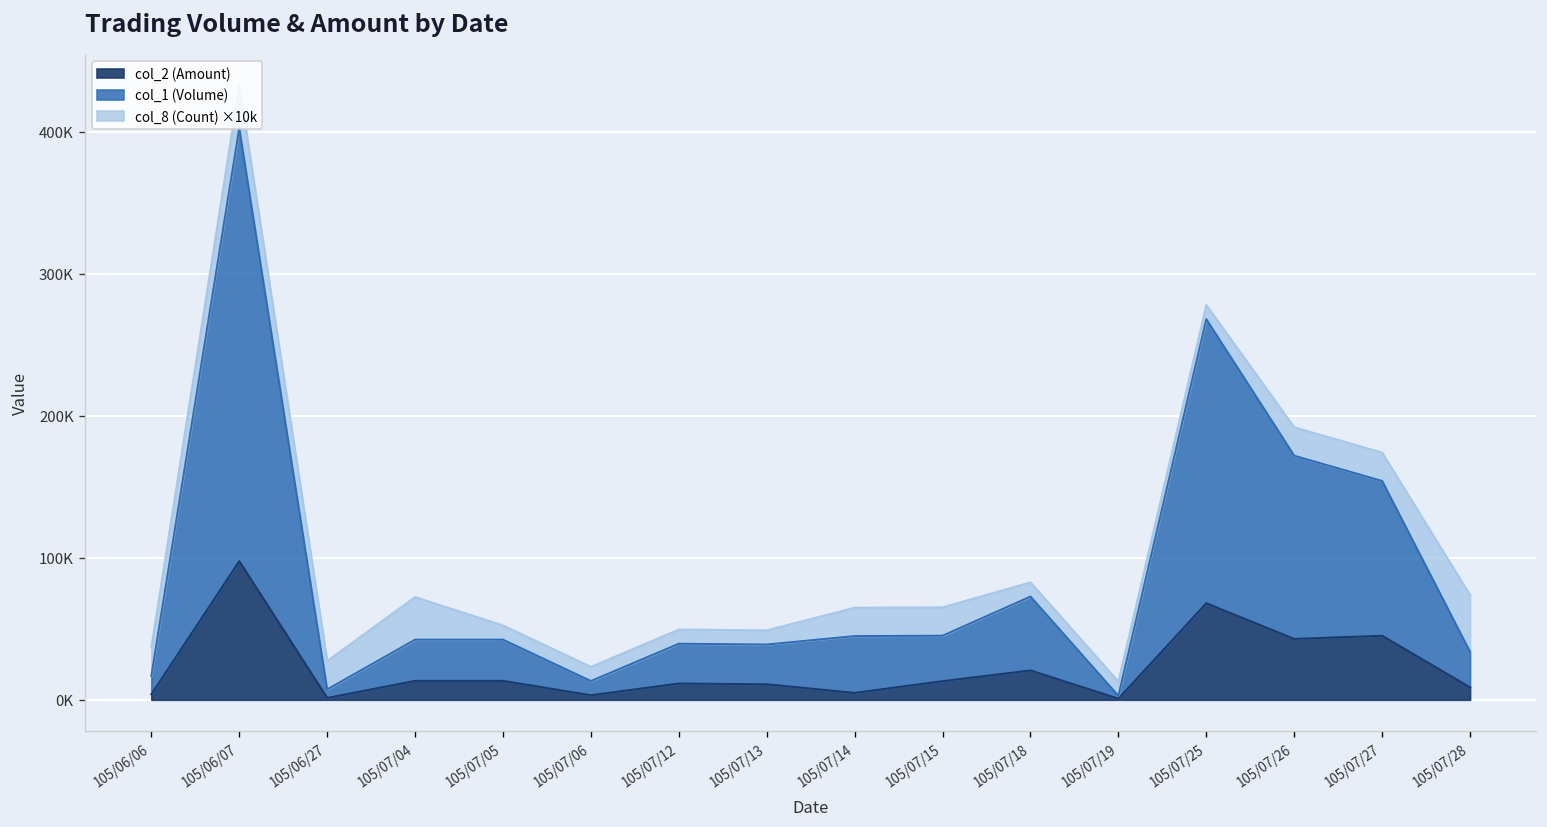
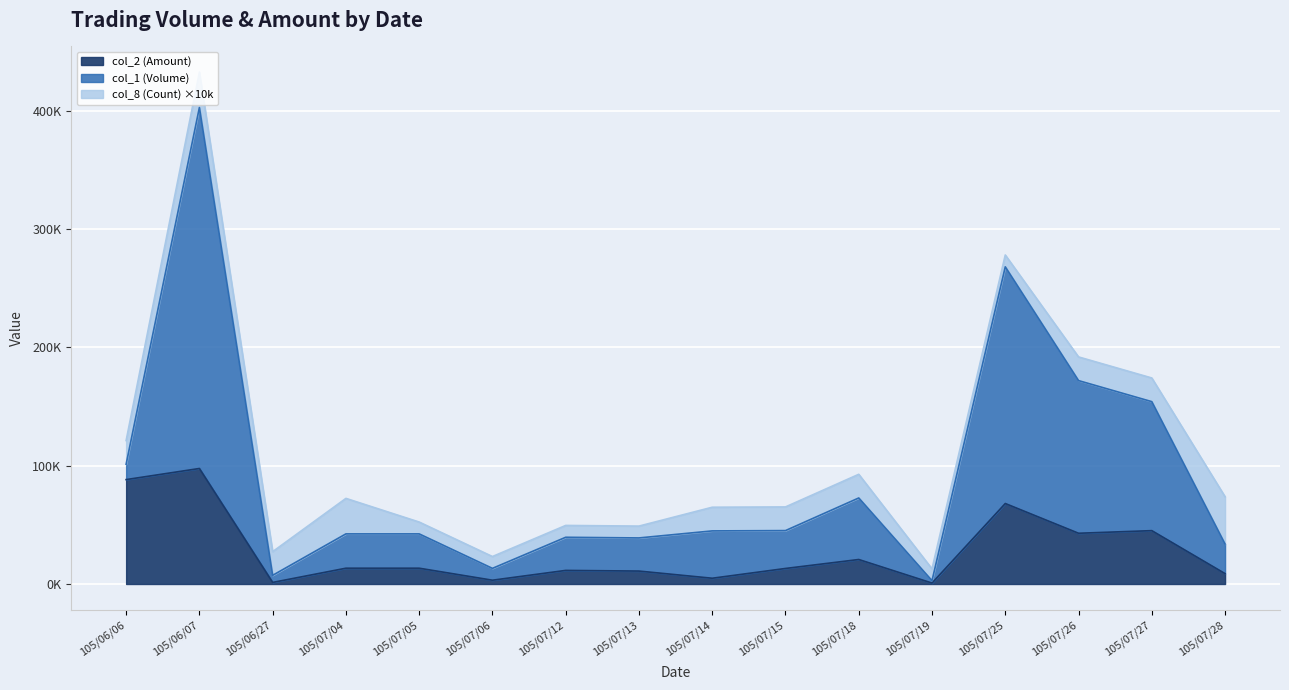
col_2 (Amount), 105/06/06: 4000 -> 88000
col_8 (Count) ×10k, 105/07/18: 10000 -> 20000
